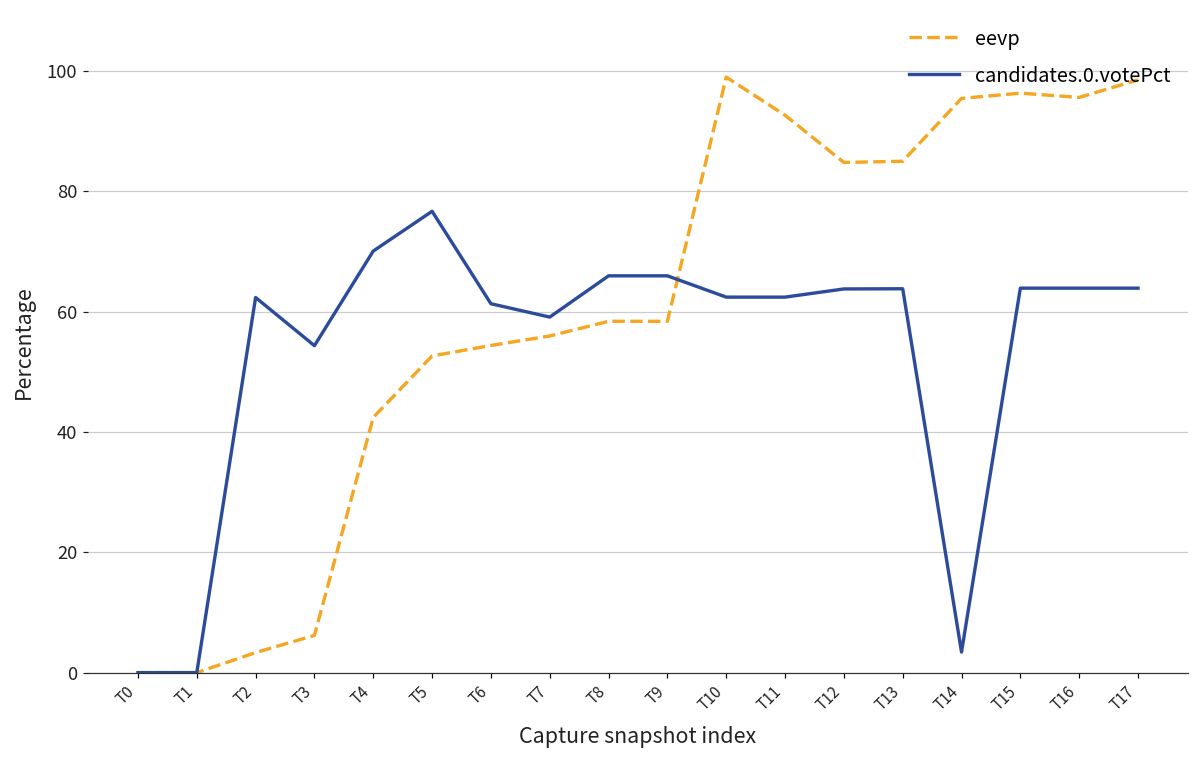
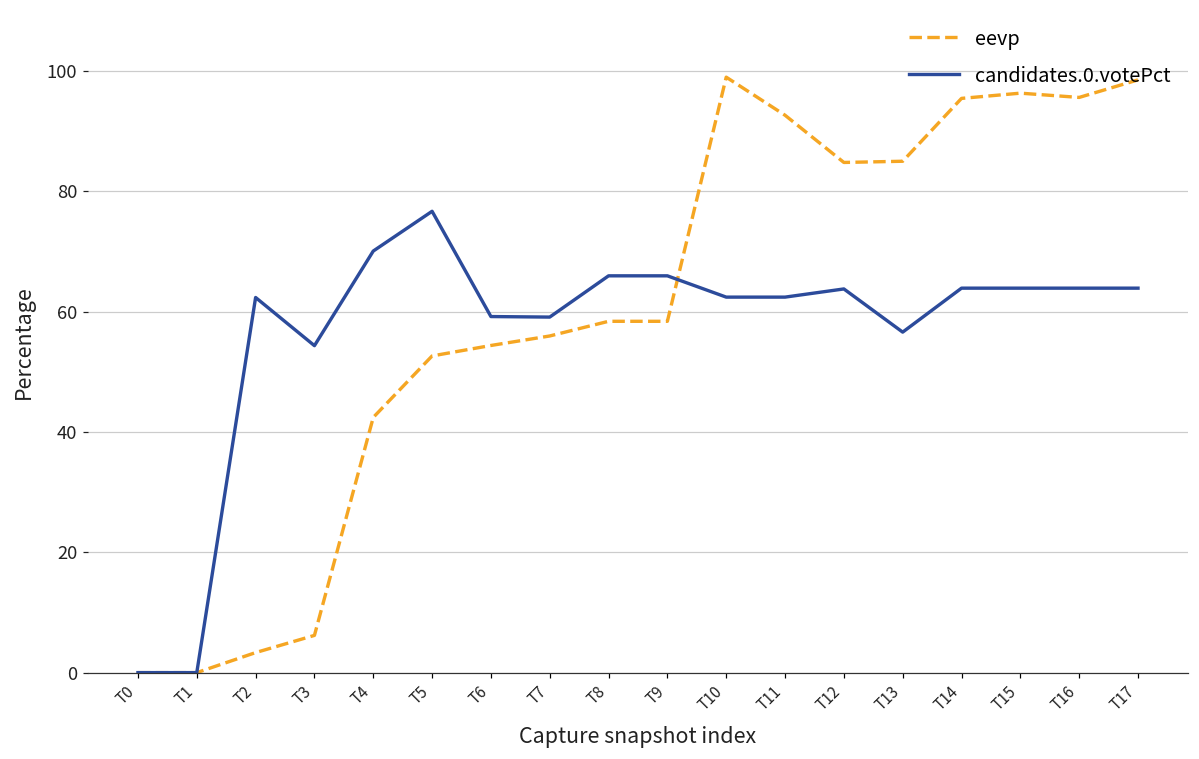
candidates.0.votePct, T6: 61 -> 59
candidates.0.votePct, T13: 64 -> 57
candidates.0.votePct, T14: 3 -> 64
